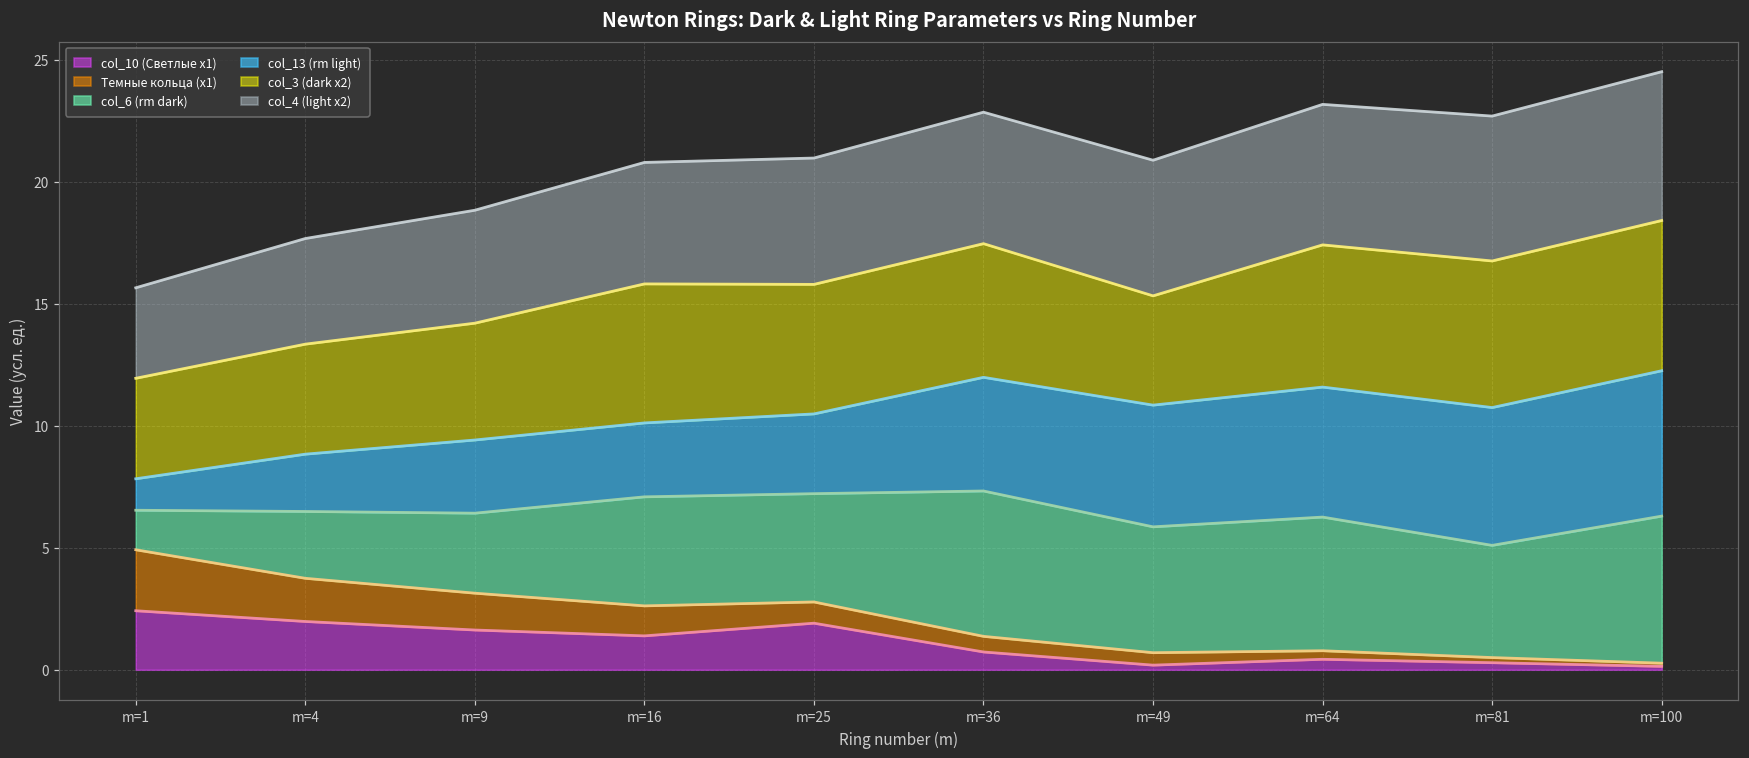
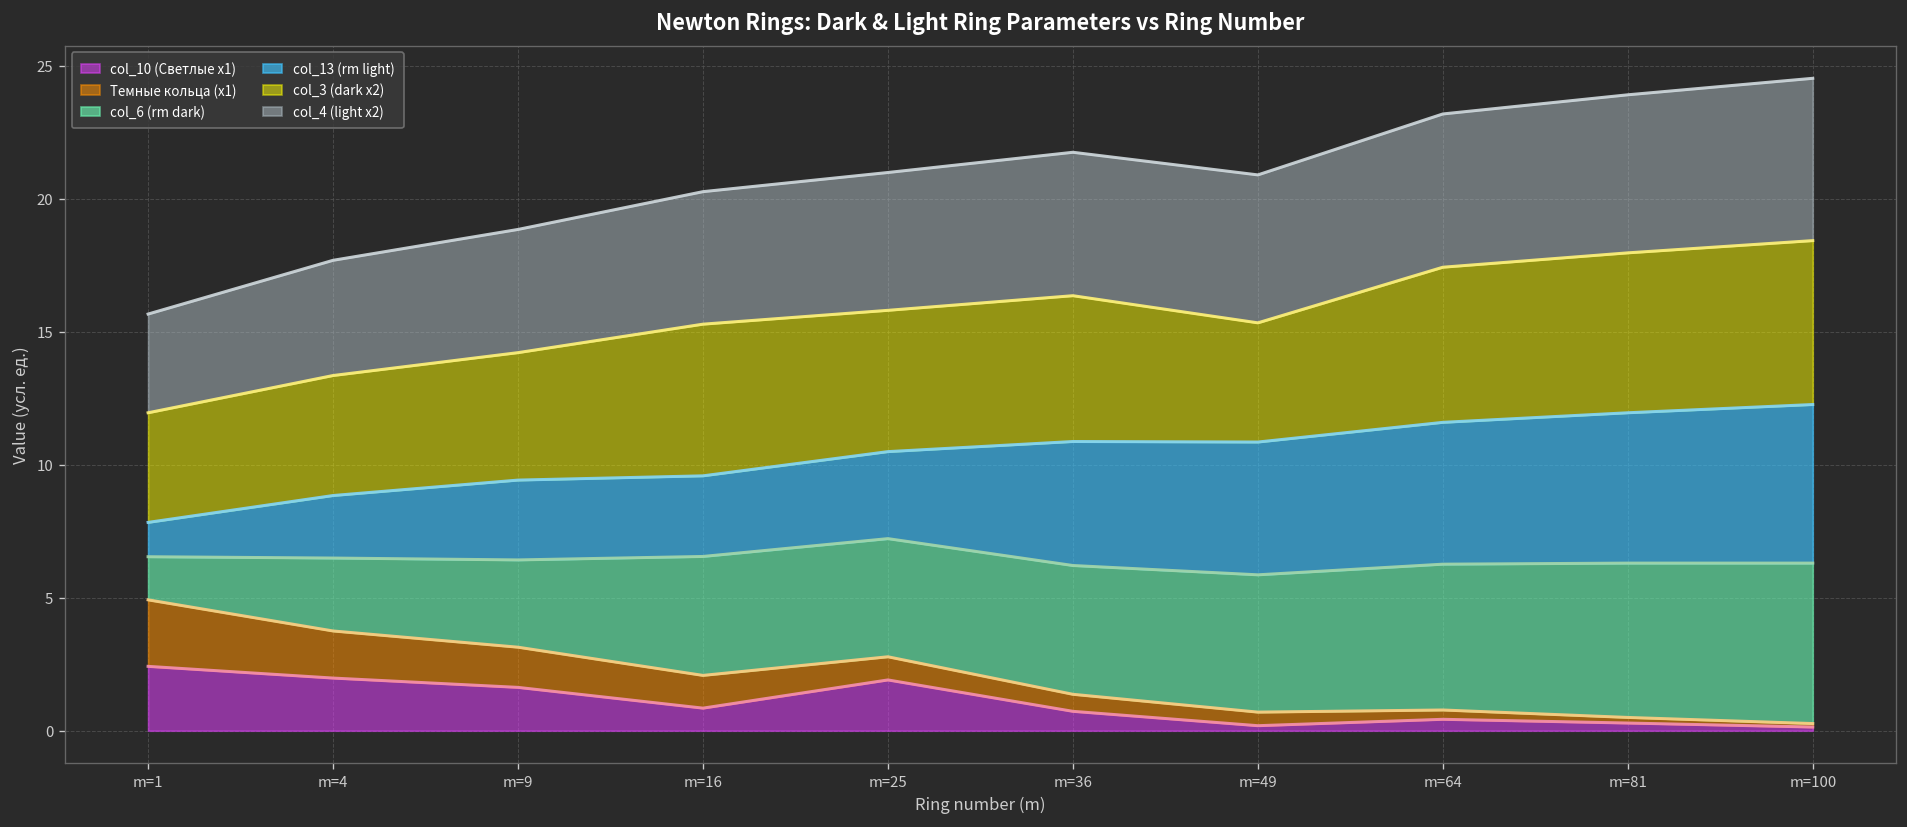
col_10 (Светлые x1), m=16: 1.4 -> 0.9
col_6 (rm dark), m=36: 6.0 -> 4.8
col_6 (rm dark), m=81: 4.6 -> 5.8
